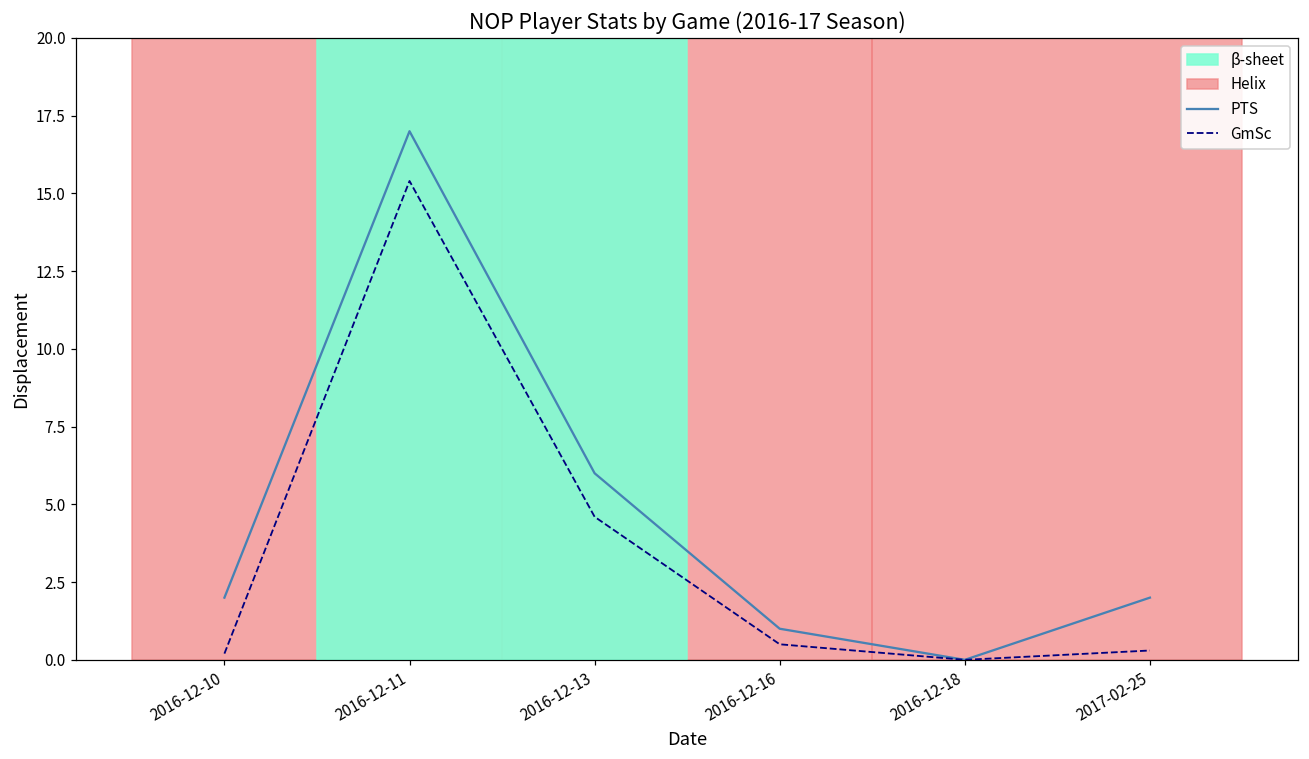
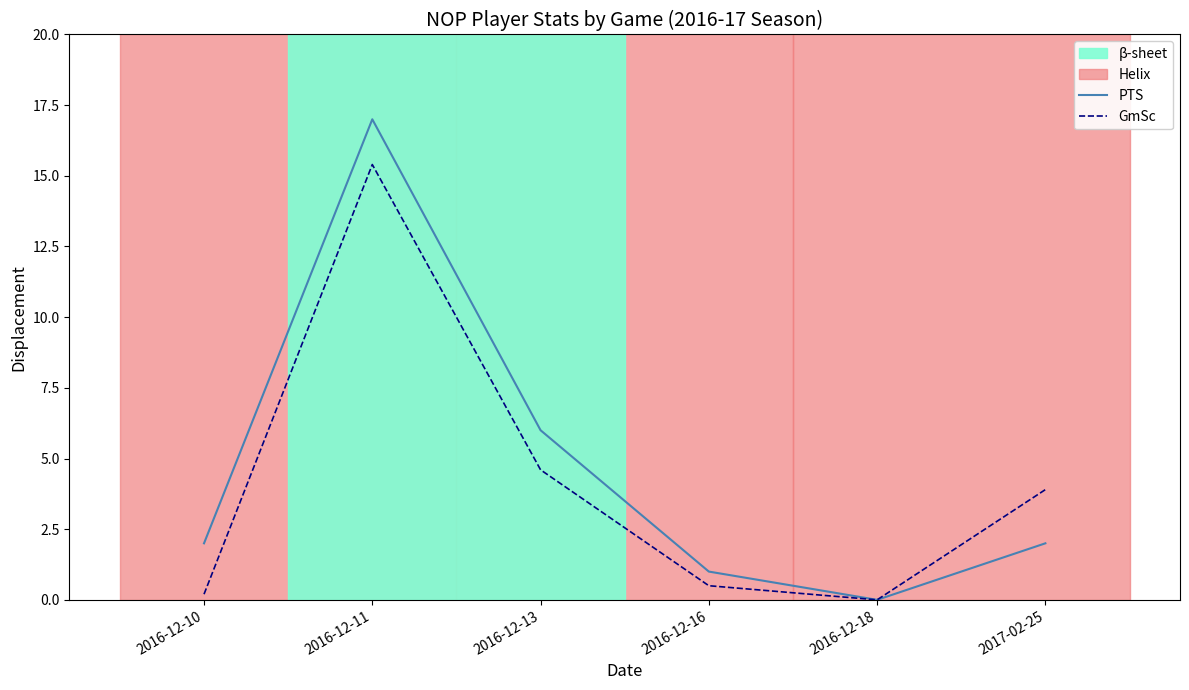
GmSc, 2017-02-25: 0.3 -> 3.9
